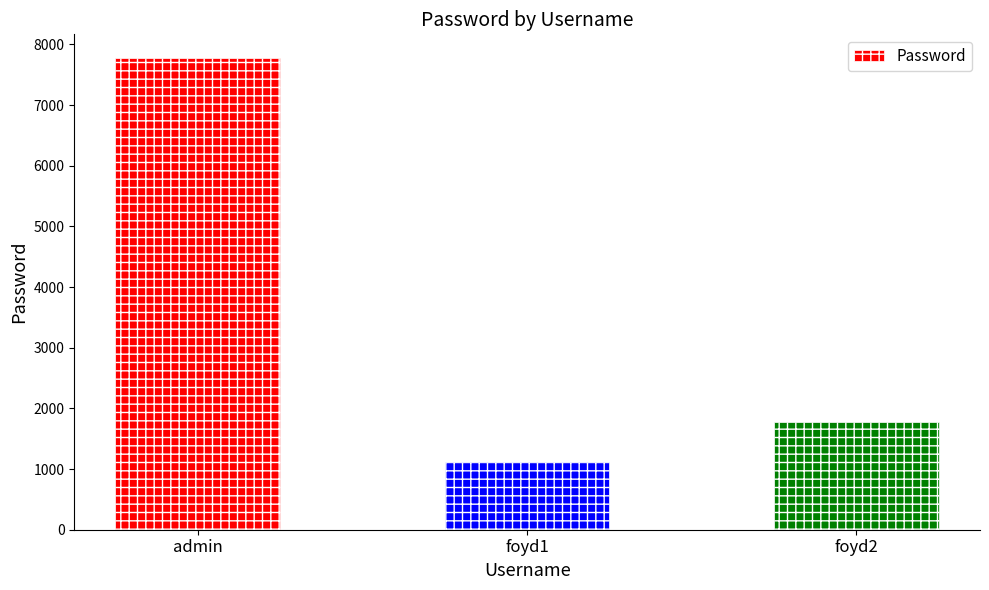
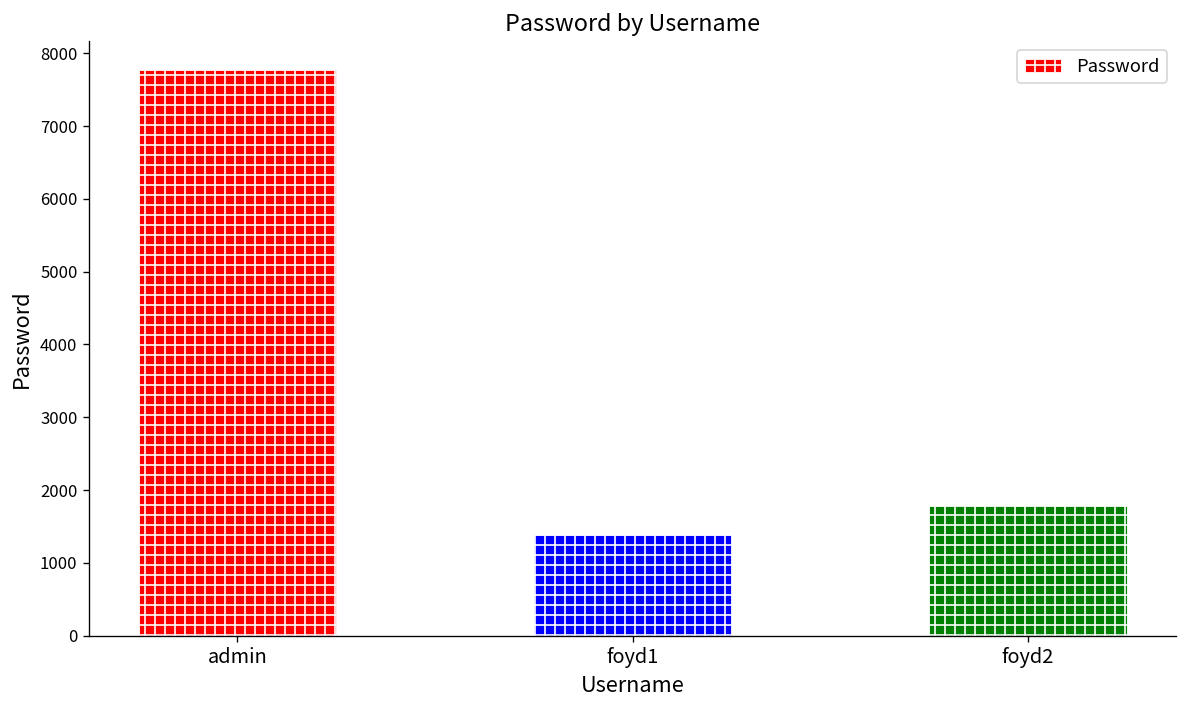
foyd1: 1100 -> 1400
